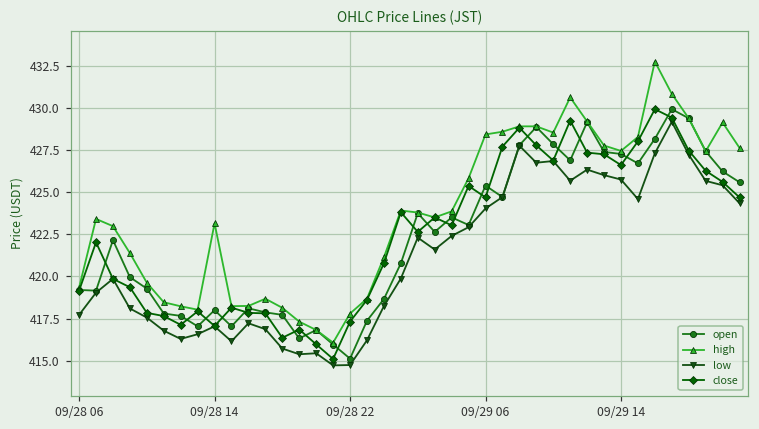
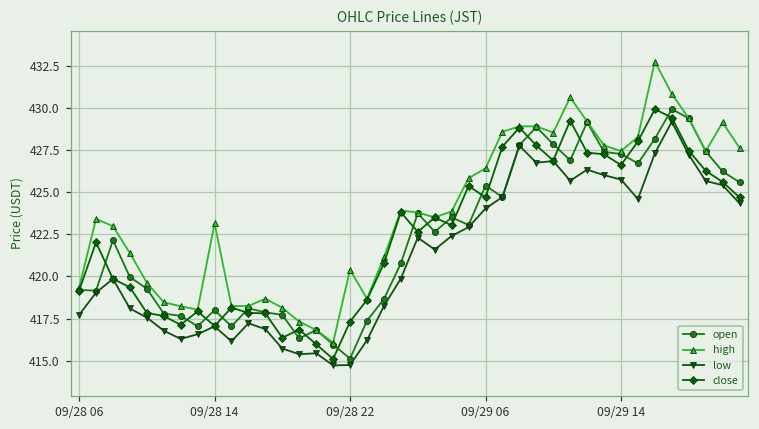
high, 09/28 22: 417.8 -> 420.4
high, 09/29 06: 428.4 -> 426.4
